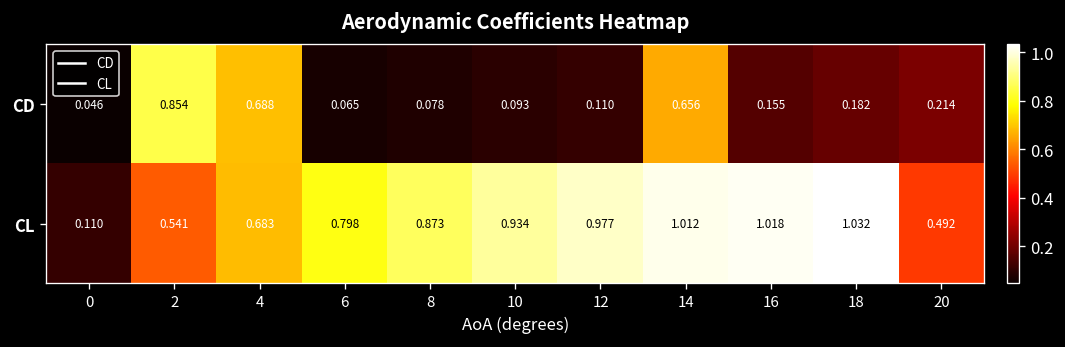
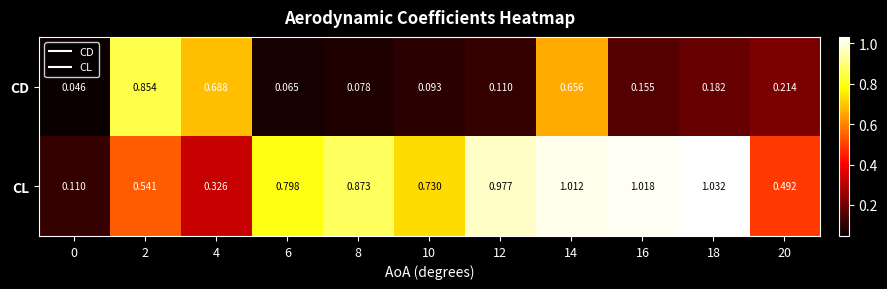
CL, 4: 0.683 -> 0.326
CL, 10: 0.934 -> 0.730
